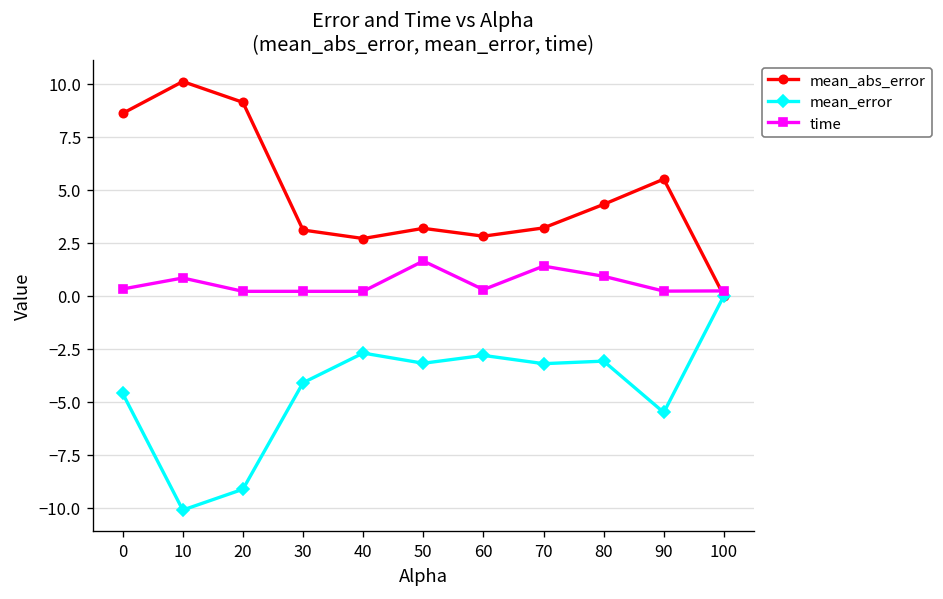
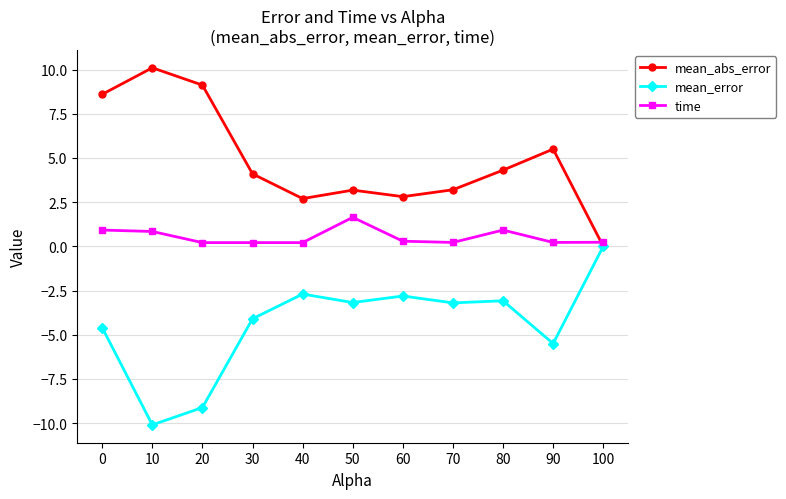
time, 0: 0.3 -> 0.9
mean_abs_error, 30: 3.1 -> 4.1
time, 70: 1.4 -> 0.2
